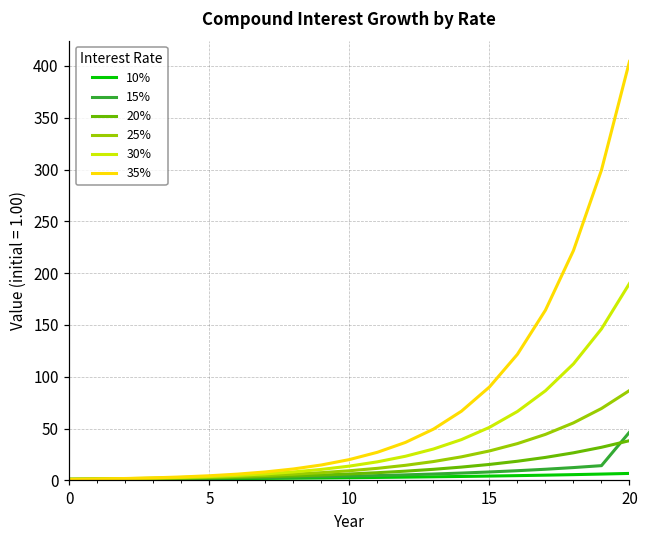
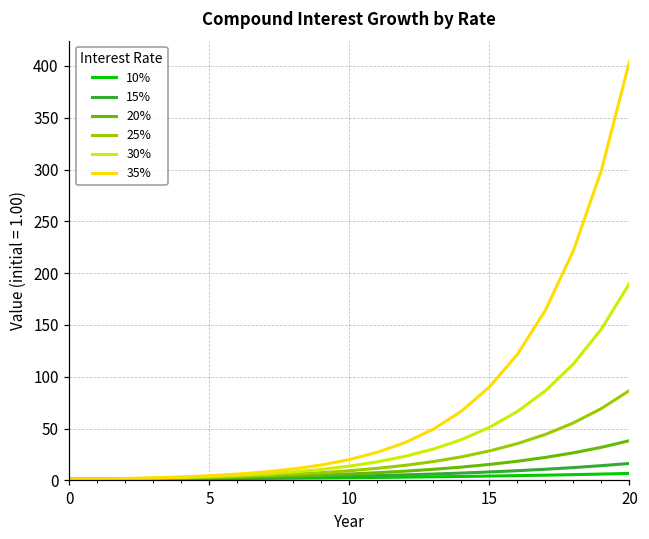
15%, 20: 50 -> 20
